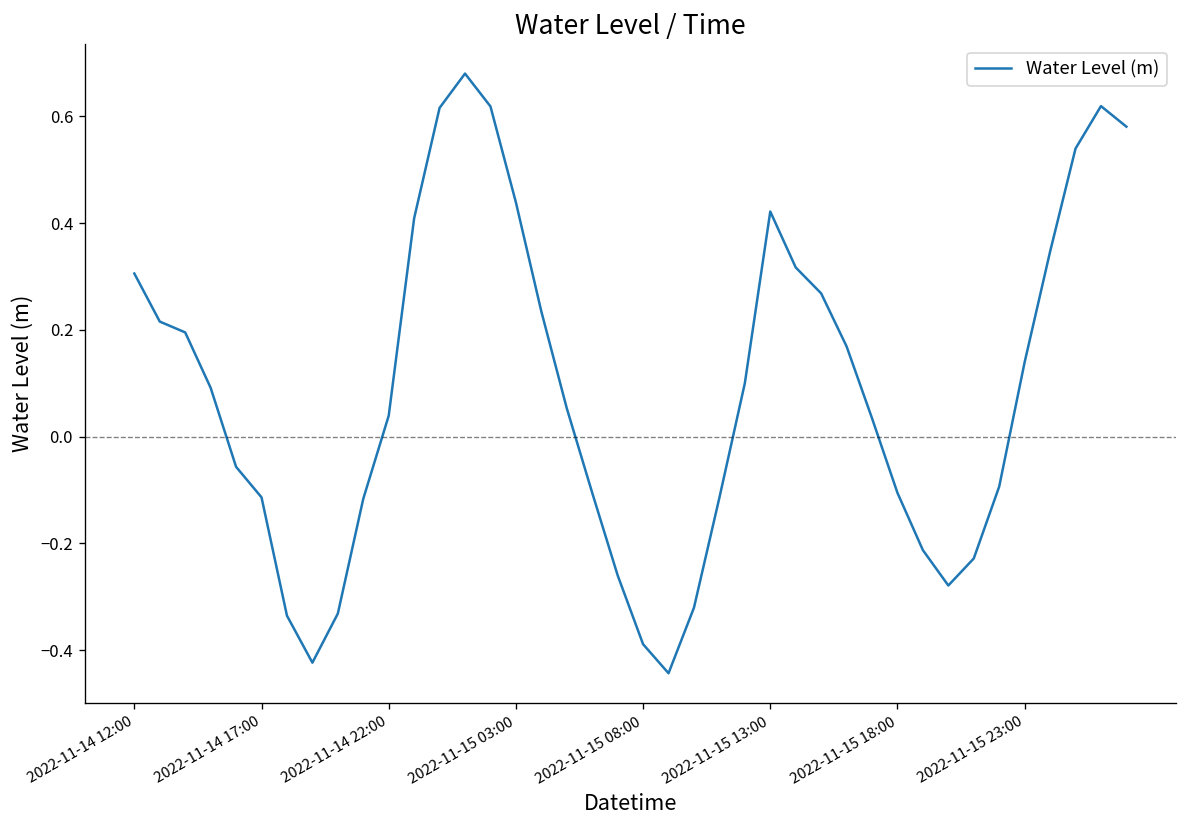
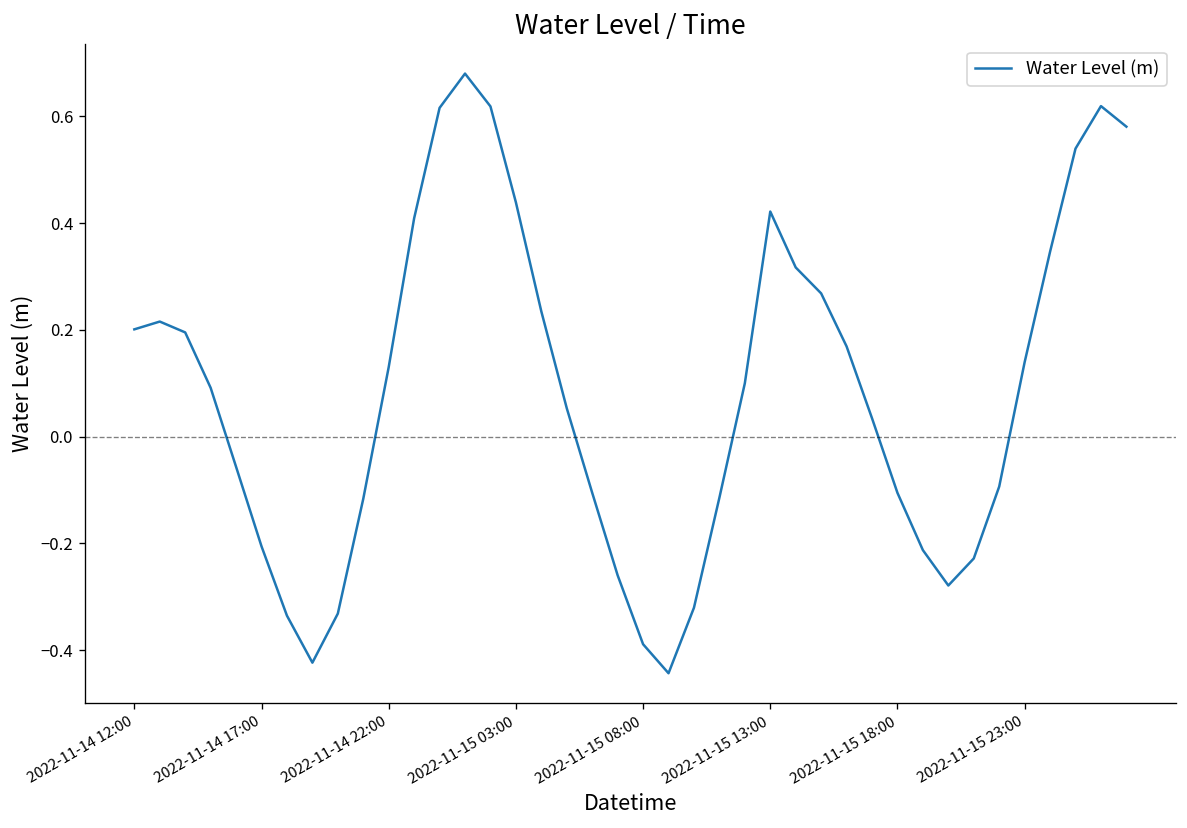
2022-11-14 12:00: 0.31 -> 0.20
2022-11-14 17:00: -0.11 -> -0.21
2022-11-14 22:00: 0.04 -> 0.13
